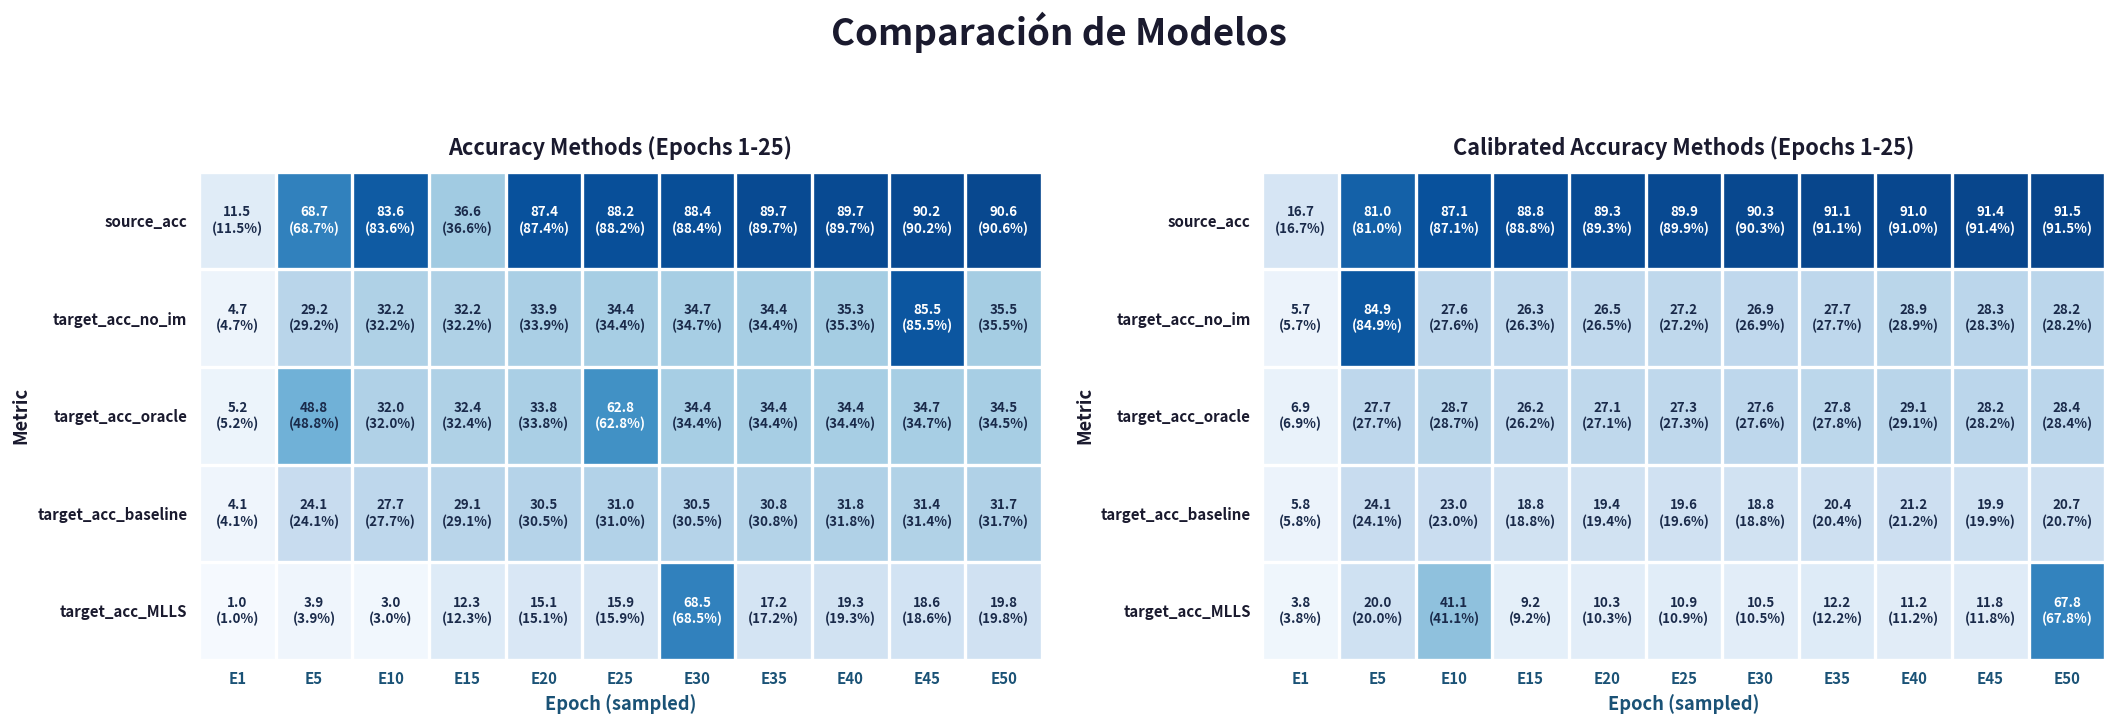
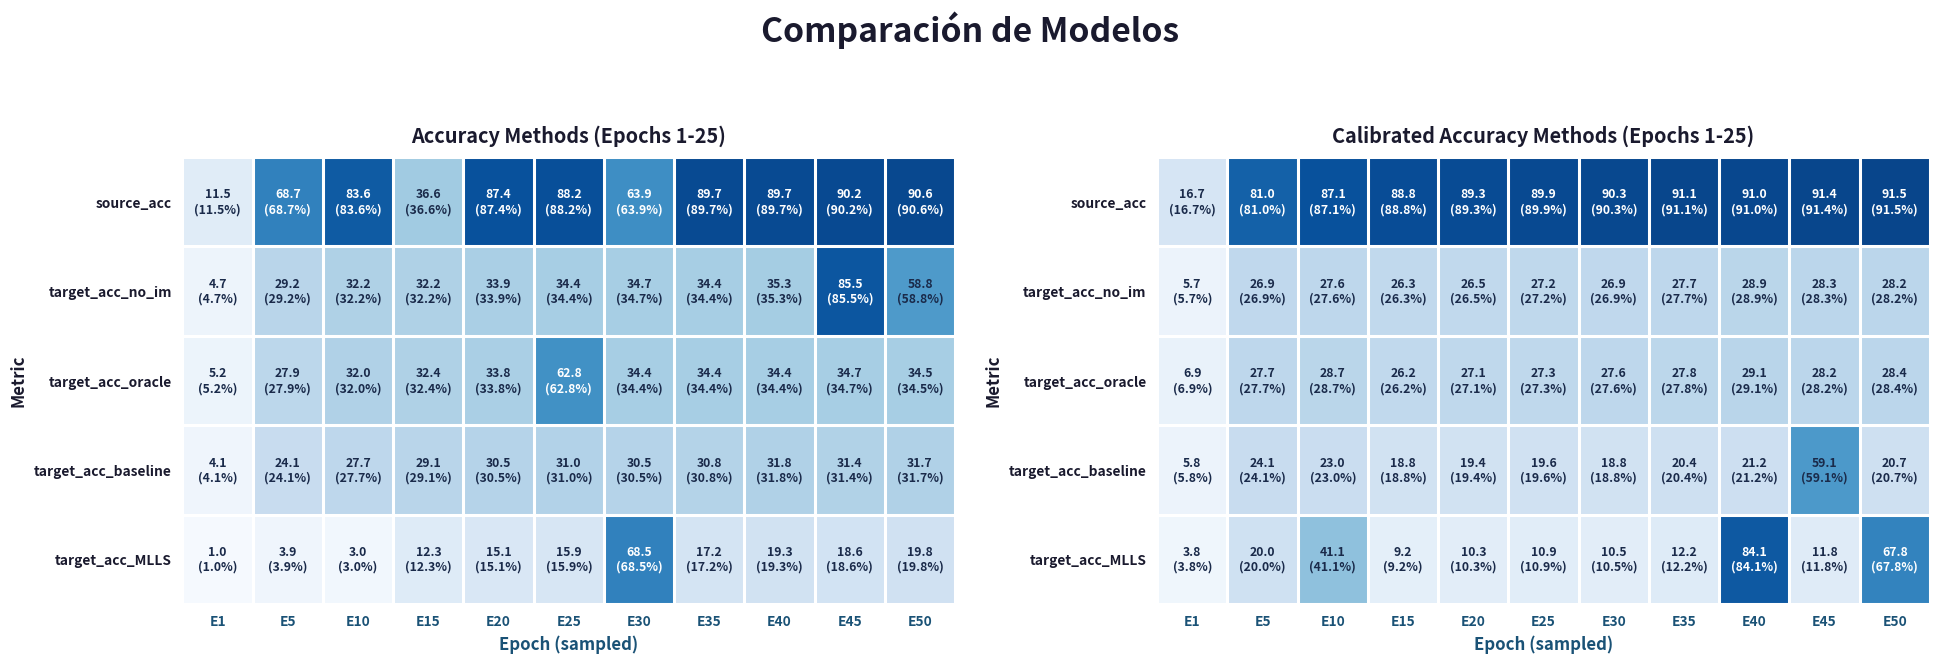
Accuracy Methods (Epochs 1-25), source_acc, E30: 88.4 (88.4%) -> 63.9 (63.9%)
Accuracy Methods (Epochs 1-25), target_acc_no_im, E50: 35.5 (35.5%) -> 58.8 (58.8%)
Accuracy Methods (Epochs 1-25), target_acc_oracle, E5: 48.8 (48.8%) -> 27.9 (27.9%)
Calibrated Accuracy Methods (Epochs 1-25), target_acc_no_im, E5: 84.9 (84.9%) -> 26.9 (26.9%)
Calibrated Accuracy Methods (Epochs 1-25), target_acc_baseline, E45: 19.9 (19.9%) -> 59.1 (59.1%)
Calibrated Accuracy Methods (Epochs 1-25), target_acc_MLLS, E40: 11.2 (11.2%) -> 84.1 (84.1%)
